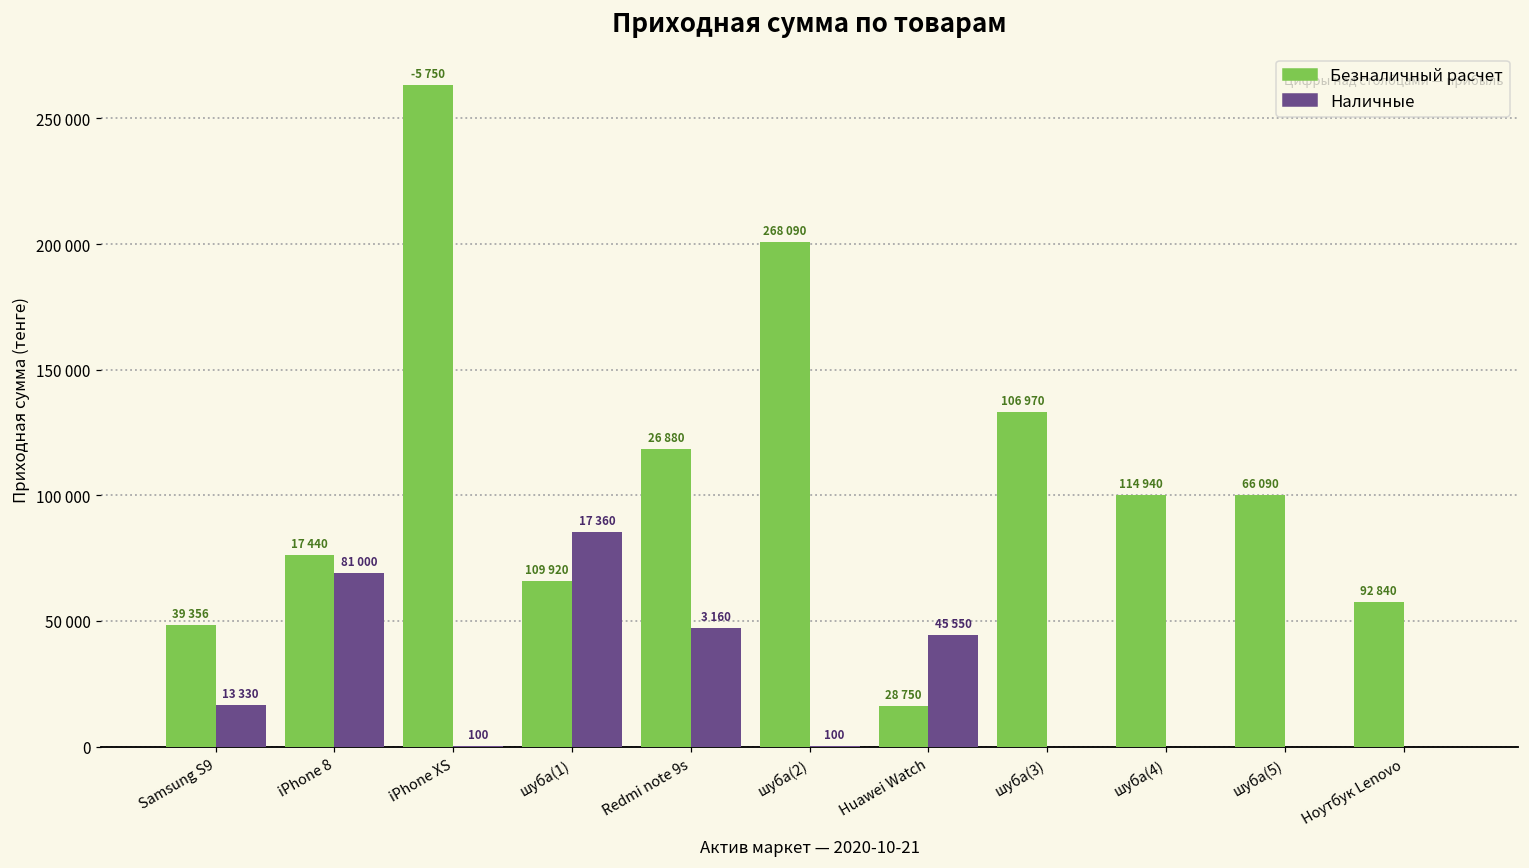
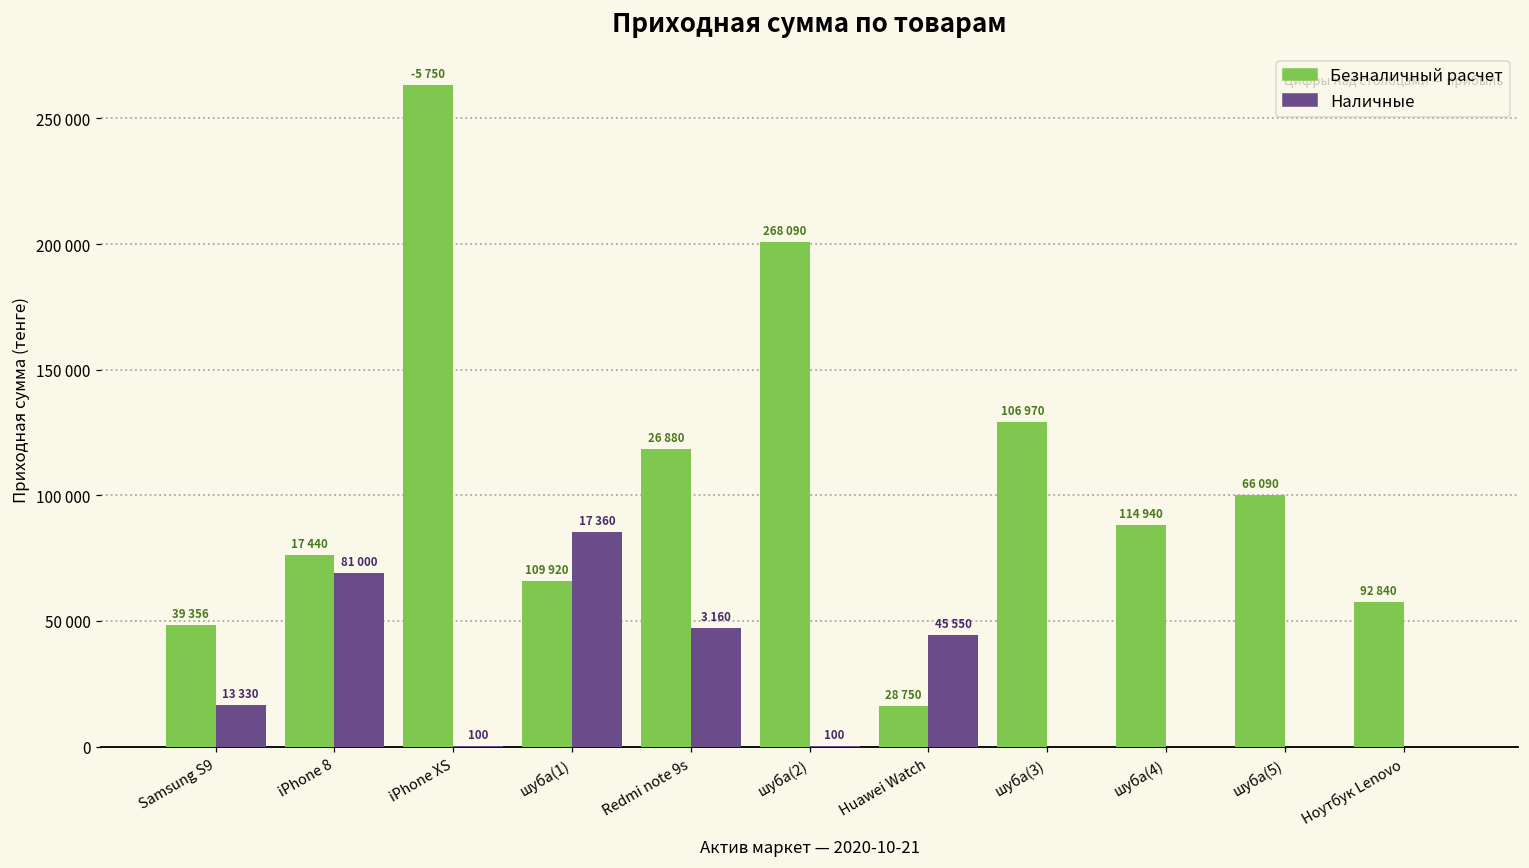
Безналичный расчет, шуба(3): 133000 -> 129000
Безналичный расчет, шуба(4): 100000 -> 88000
